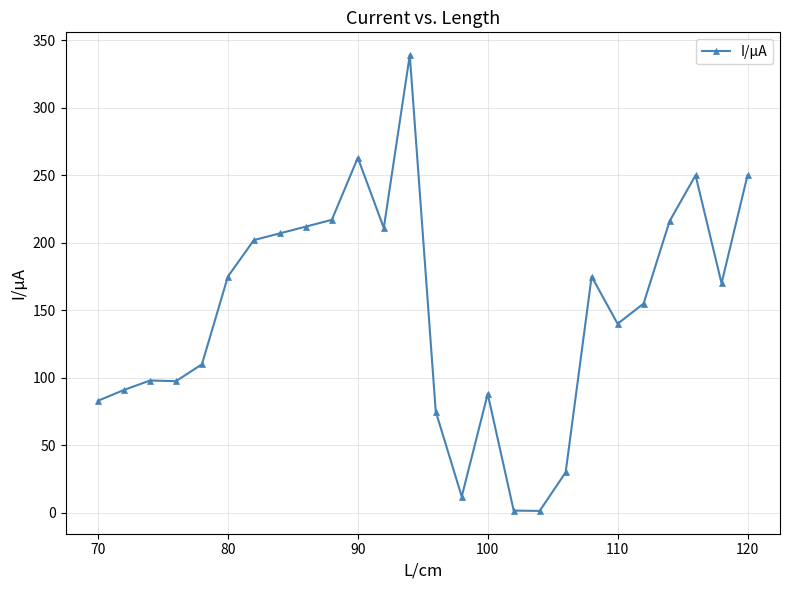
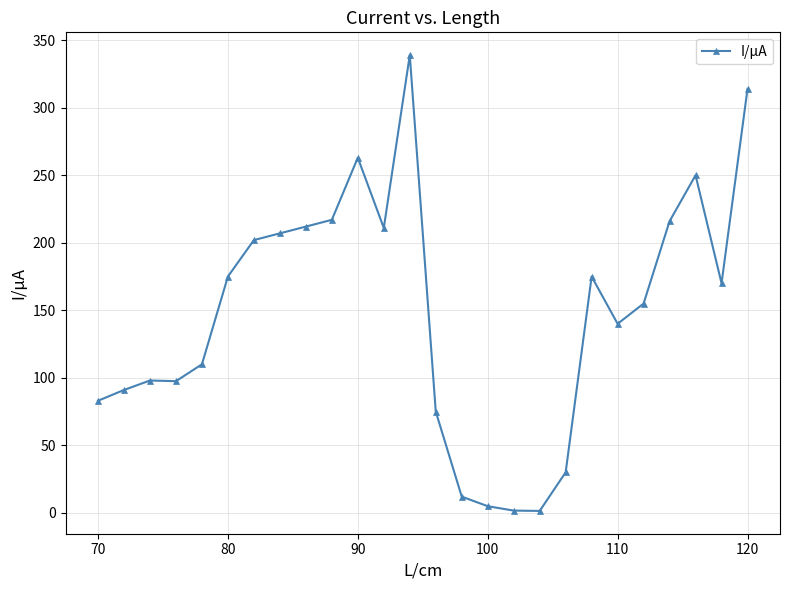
100: 88 -> 5
120: 250 -> 314
